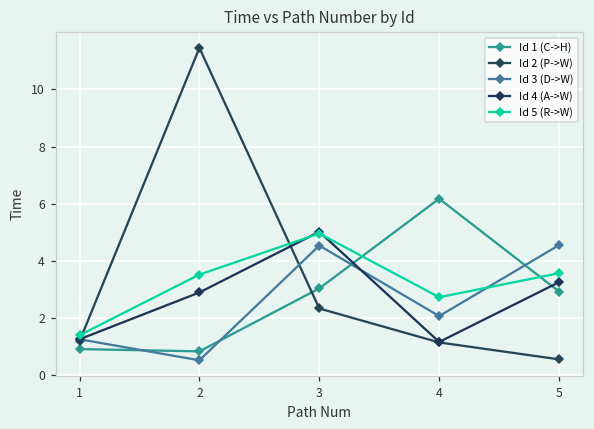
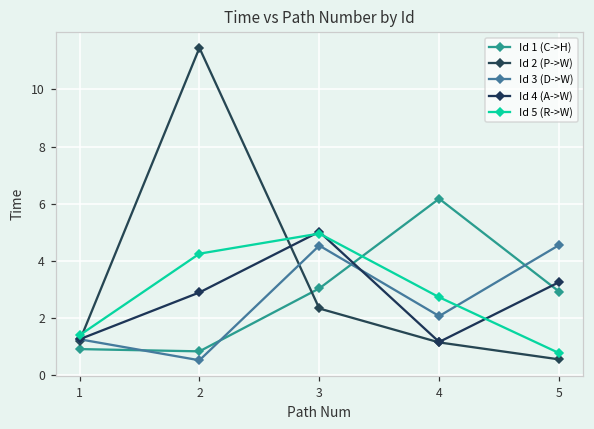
Id 5 (R->W), 2: 3.5 -> 4.3
Id 5 (R->W), 5: 3.6 -> 0.8
